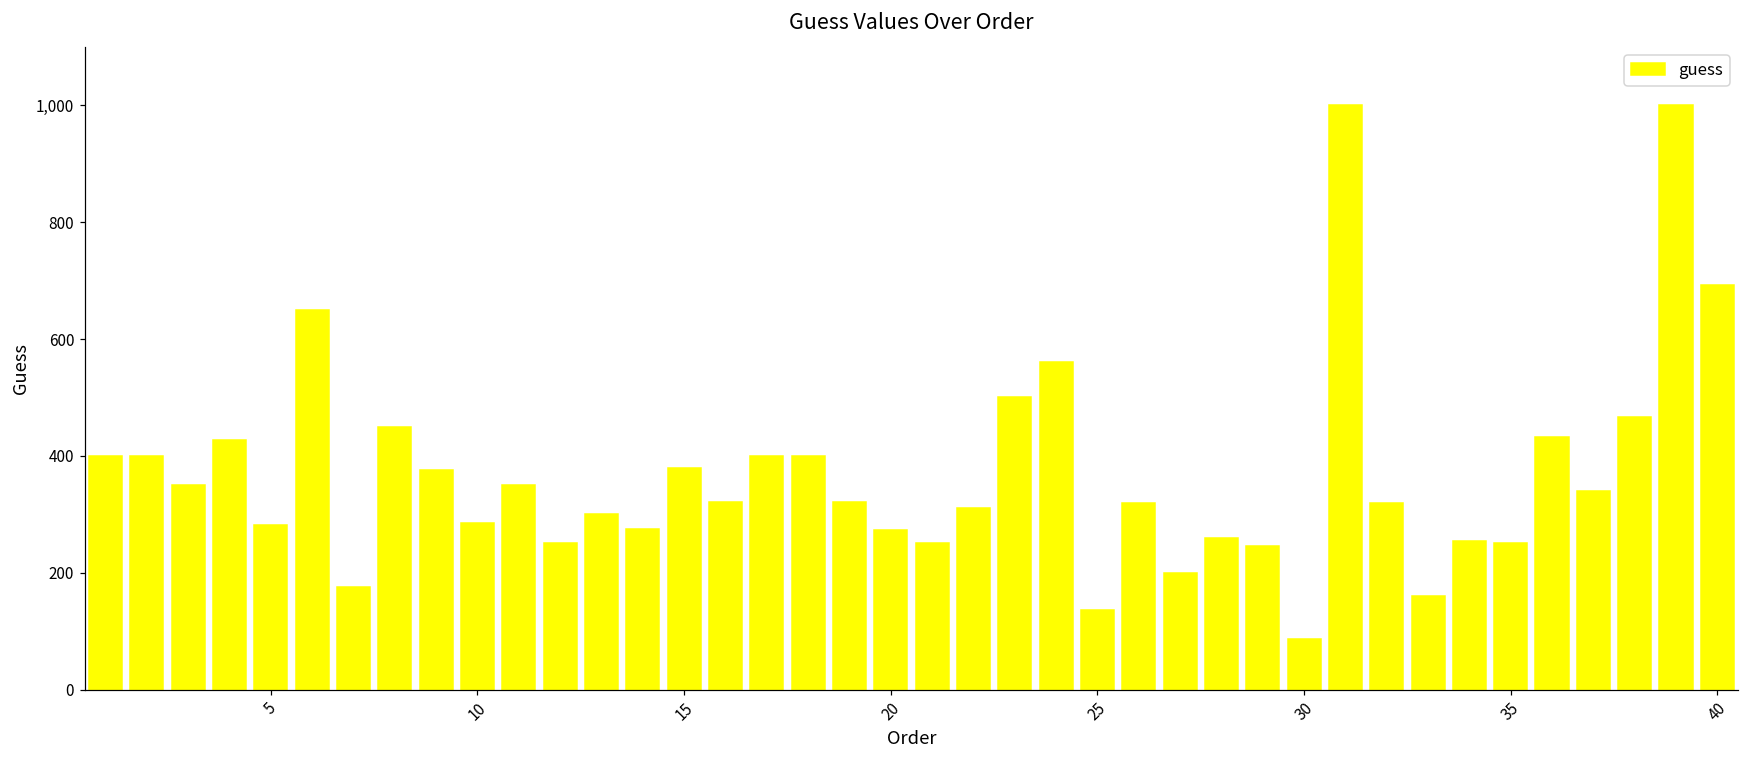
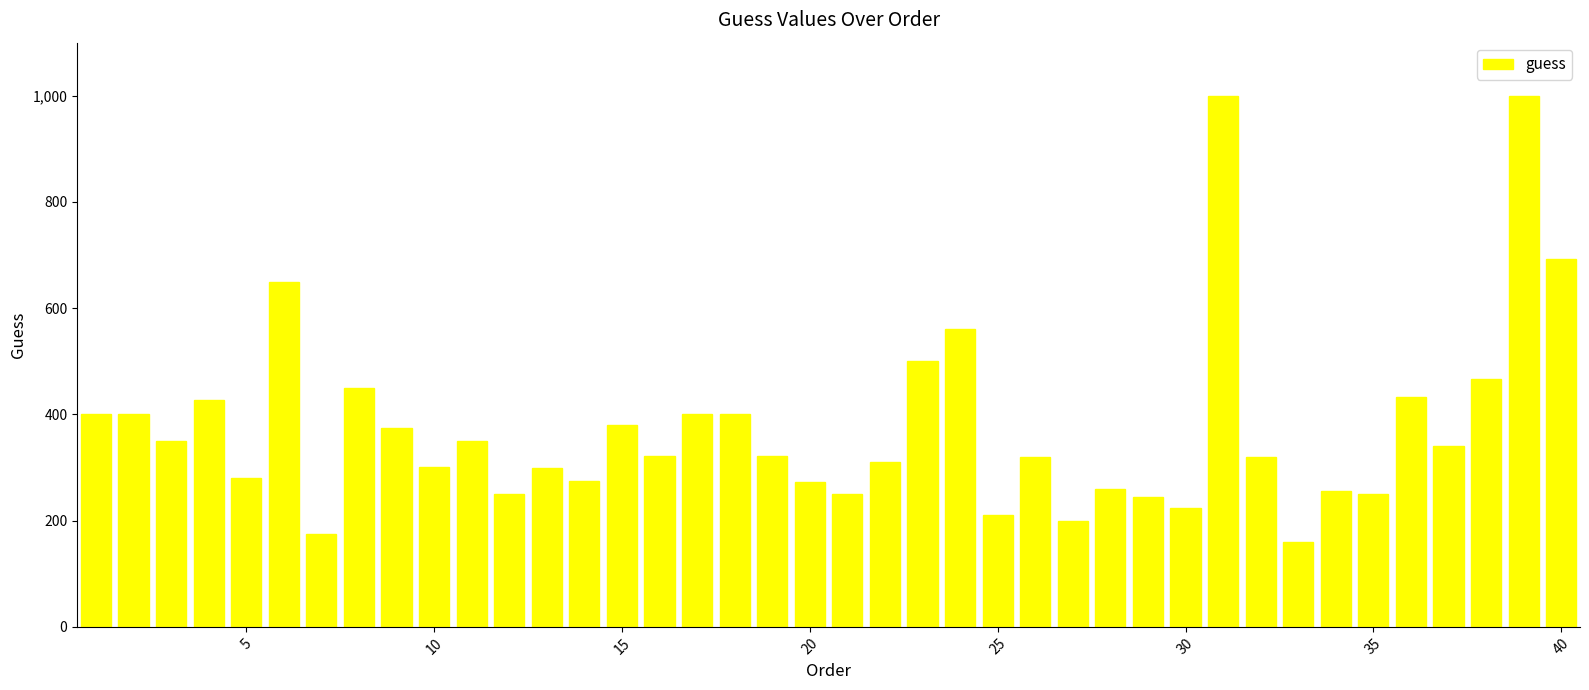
10: 290 -> 300
25: 140 -> 210
30: 90 -> 220
